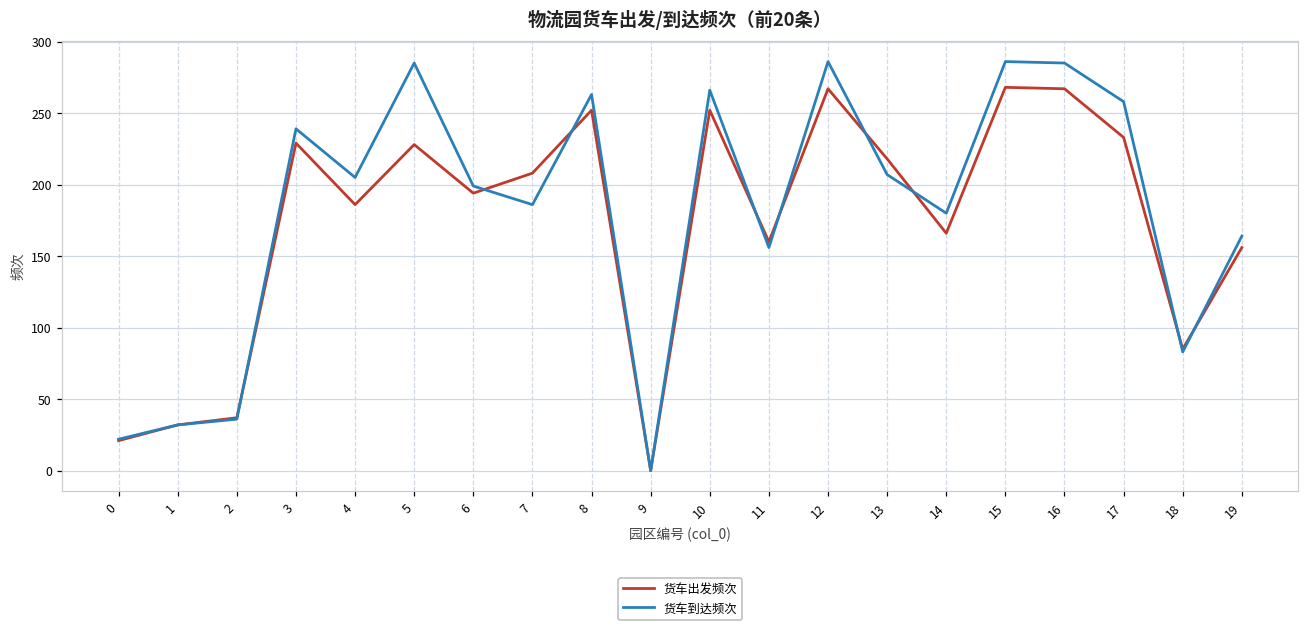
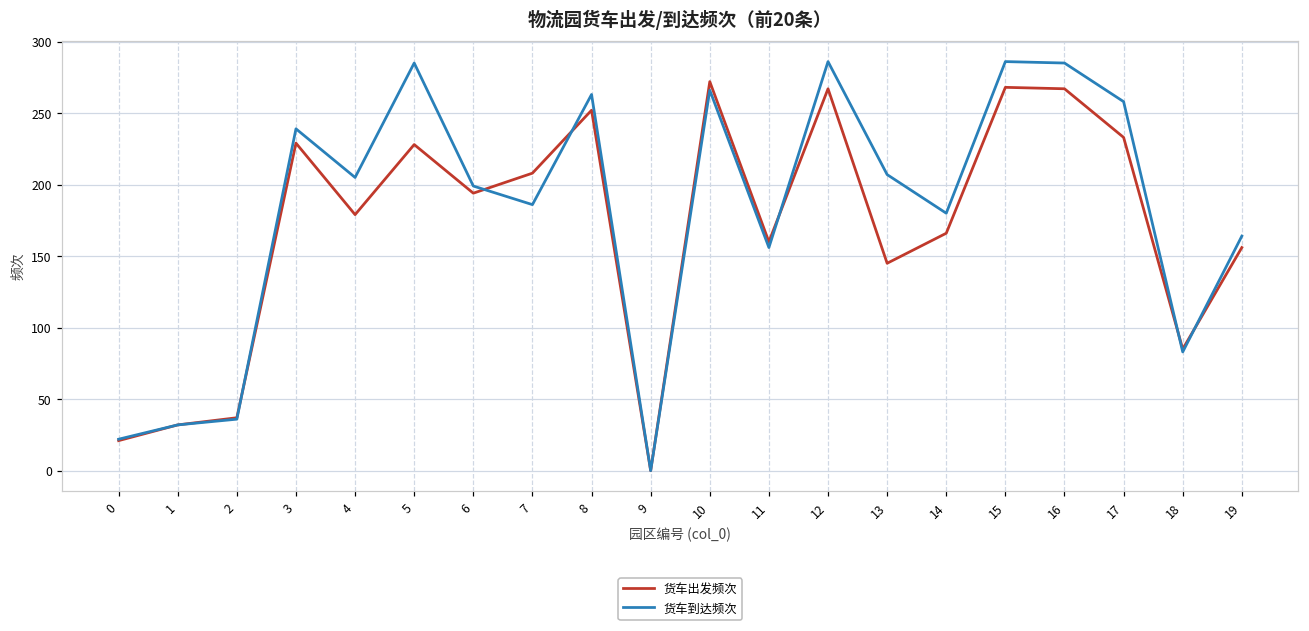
货车出发频次, 4: 186 -> 179
货车出发频次, 10: 252 -> 272
货车出发频次, 13: 218 -> 145
